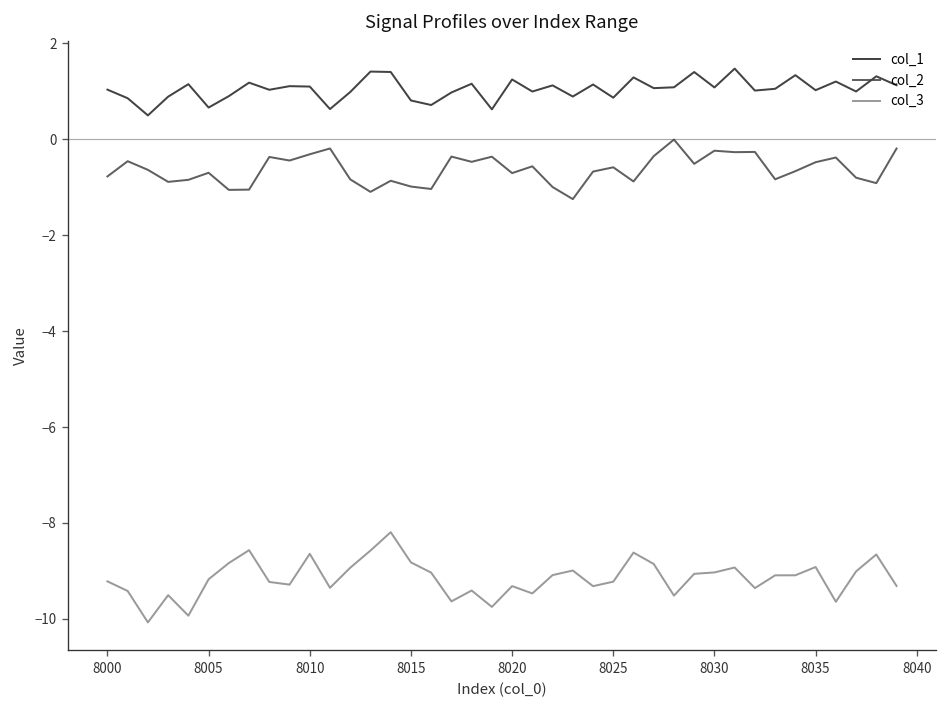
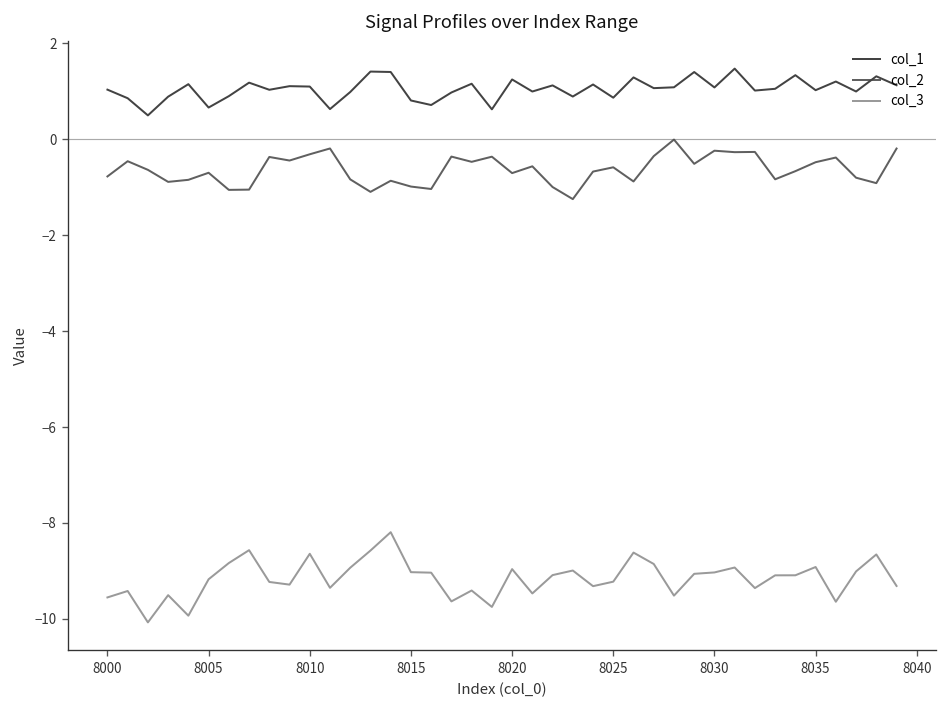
col_3, 8000: -9.2 -> -9.6
col_3, 8015: -8.8 -> -9.0
col_3, 8020: -9.3 -> -9.0
